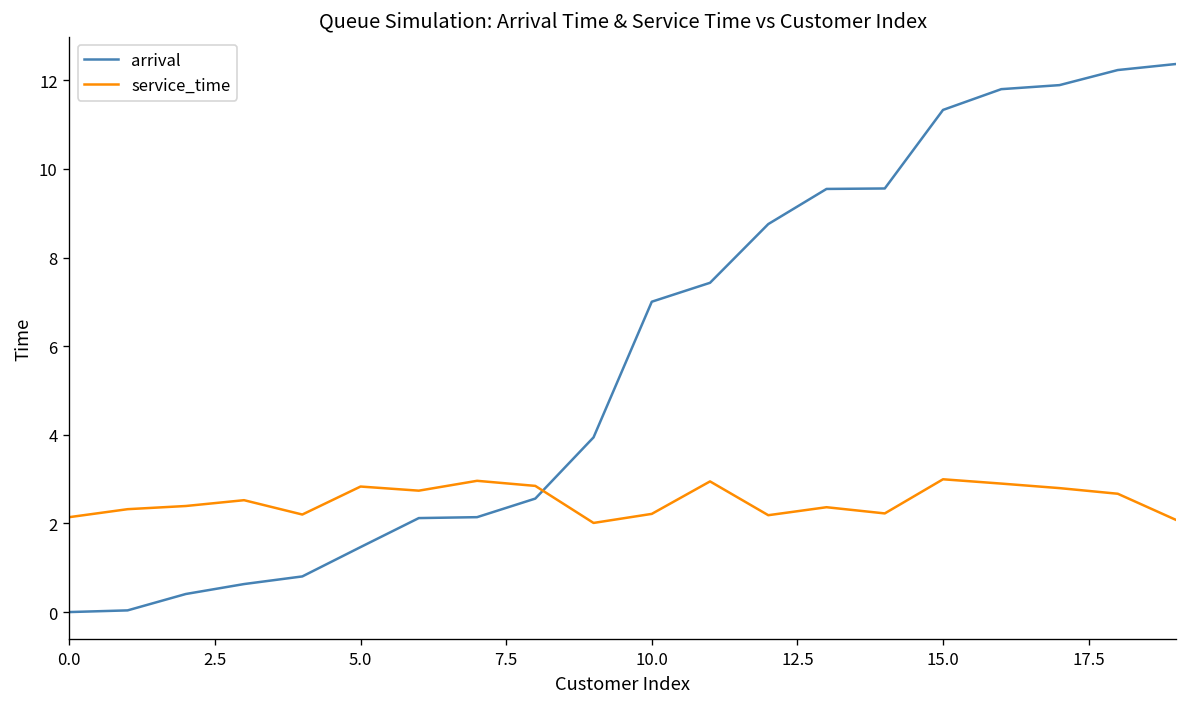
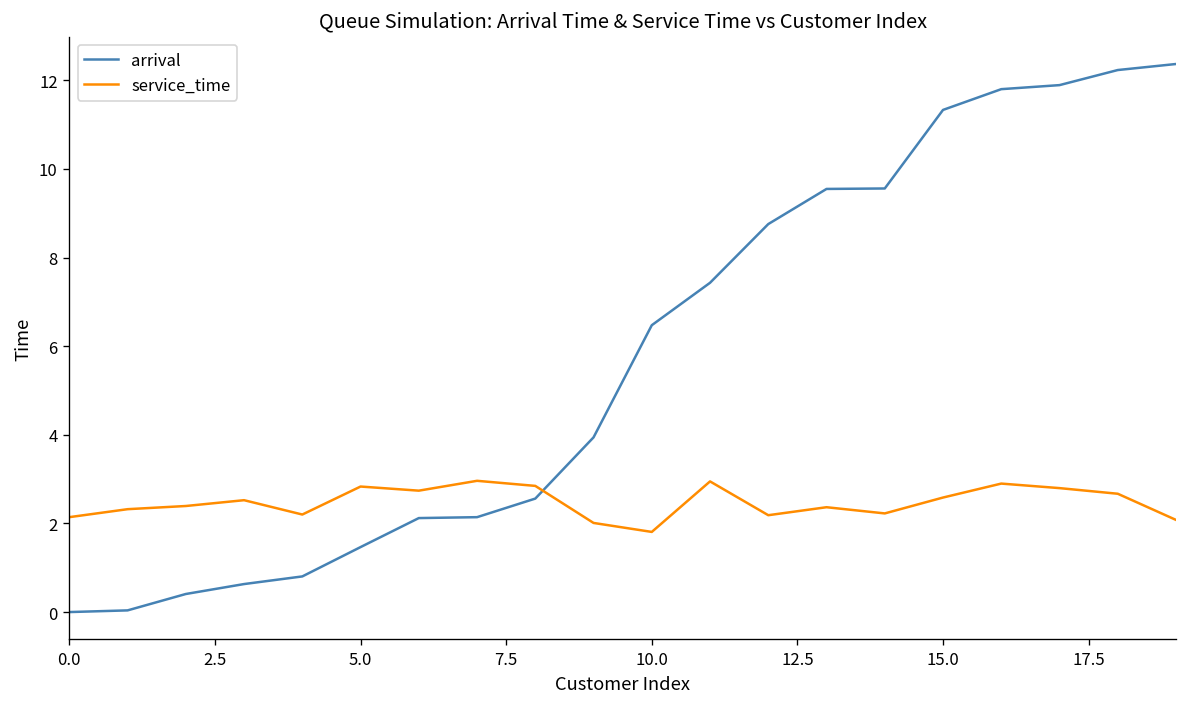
arrival, 10.0: 7.0 -> 6.5
service_time, 10.0: 2.2 -> 1.8
service_time, 15.0: 3.0 -> 2.6
